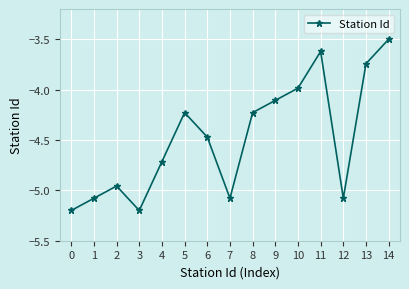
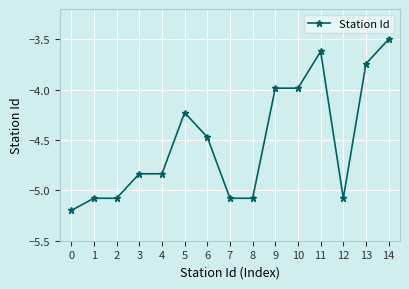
2: -4.96 -> -5.08
3: -5.20 -> -4.84
4: -4.71 -> -4.84
8: -4.23 -> -5.08
9: -4.11 -> -3.99
